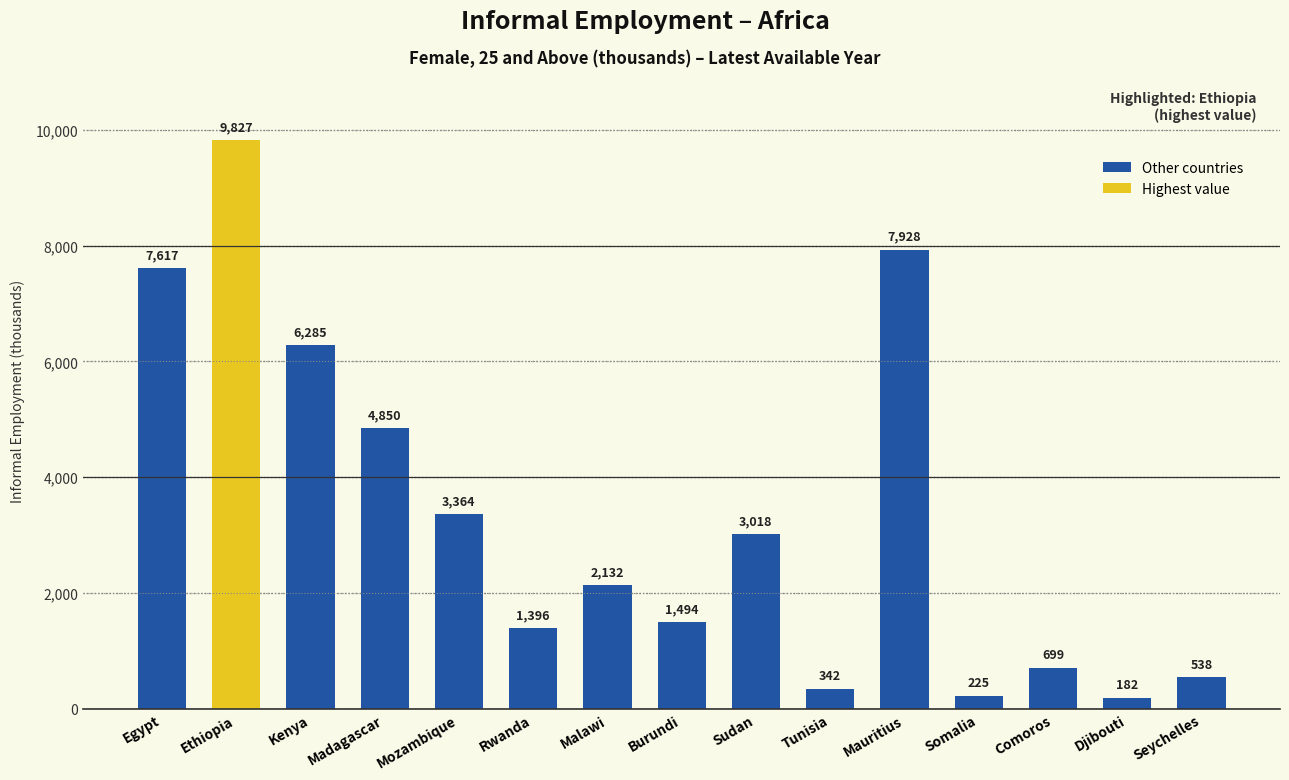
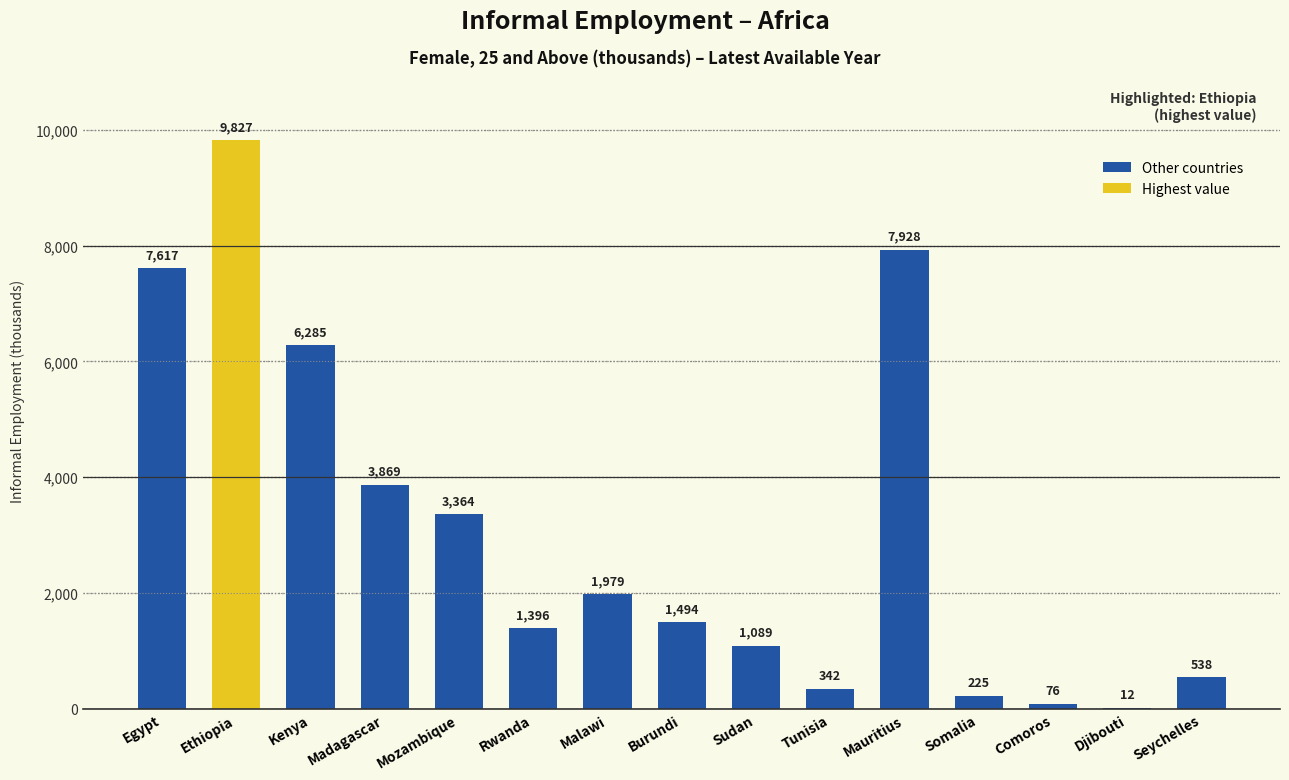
Madagascar: 4,850 -> 3,869
Malawi: 2,132 -> 1,979
Sudan: 3,018 -> 1,089
Comoros: 699 -> 76
Djibouti: 182 -> 12
